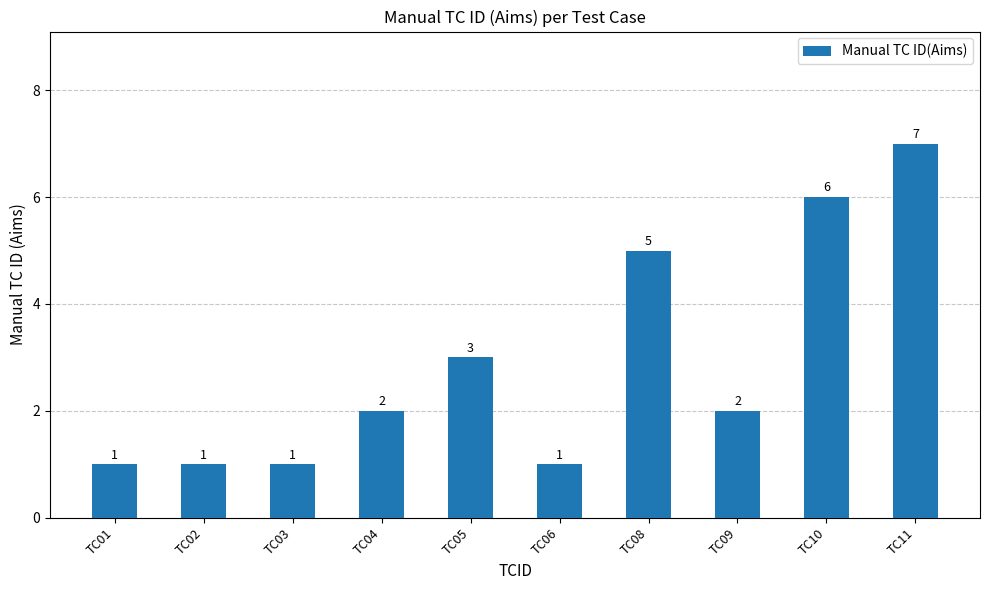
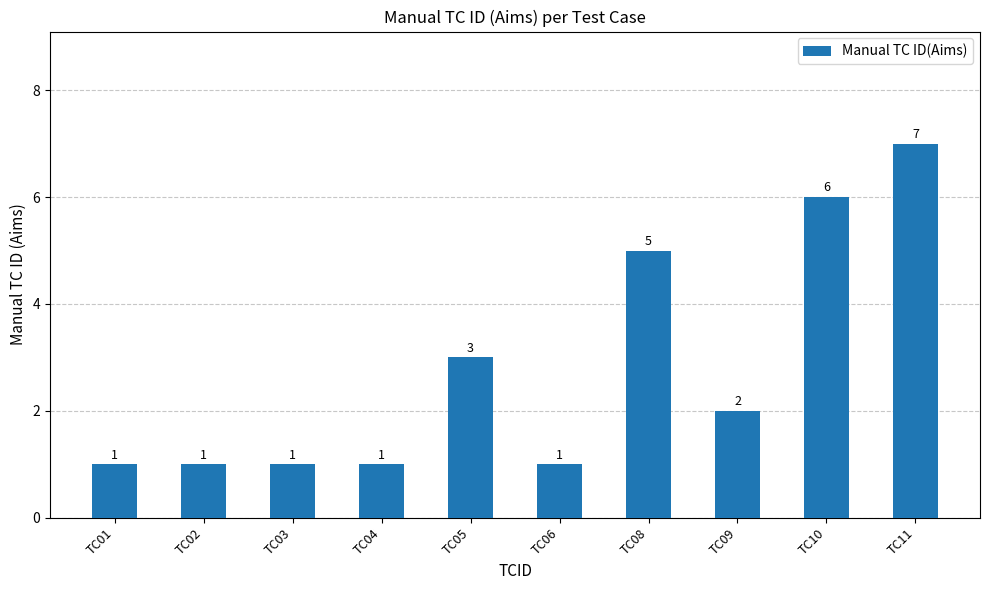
TC04: 2 -> 1
